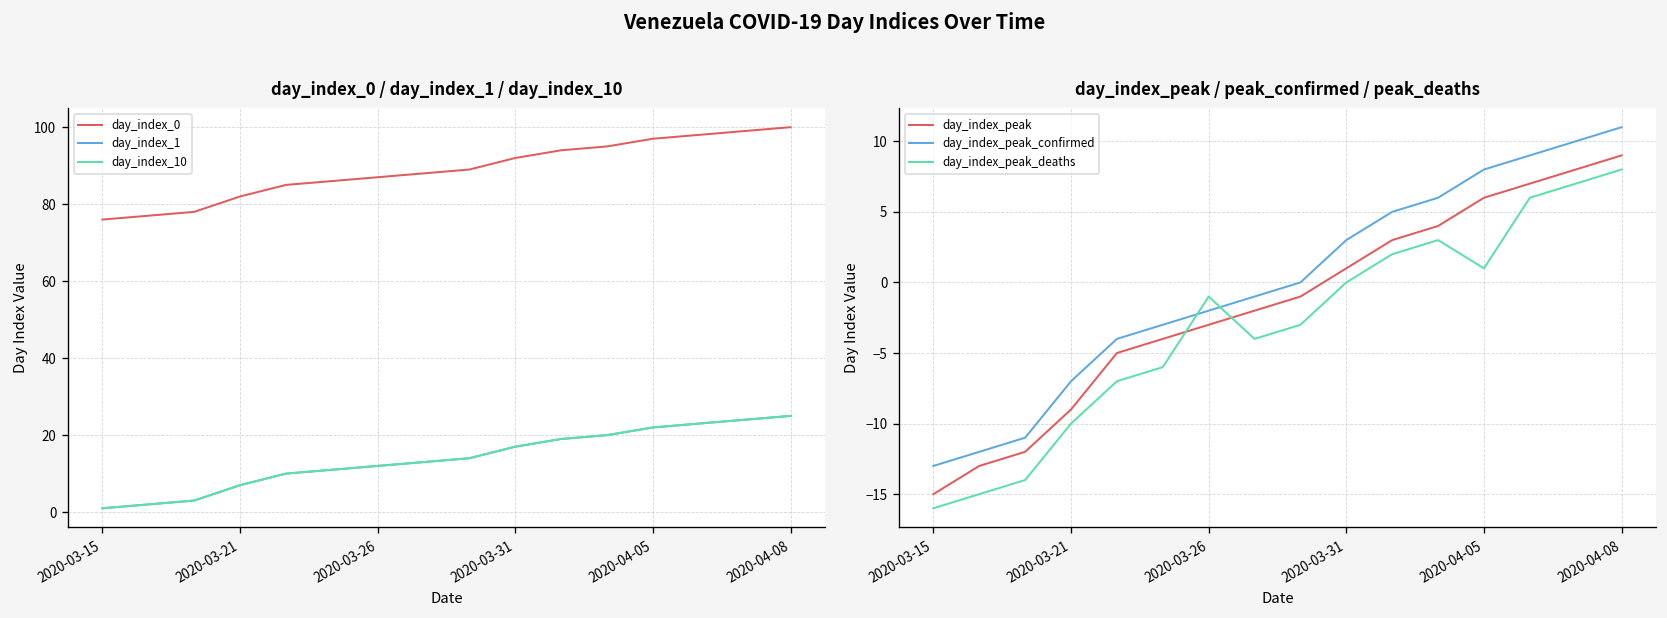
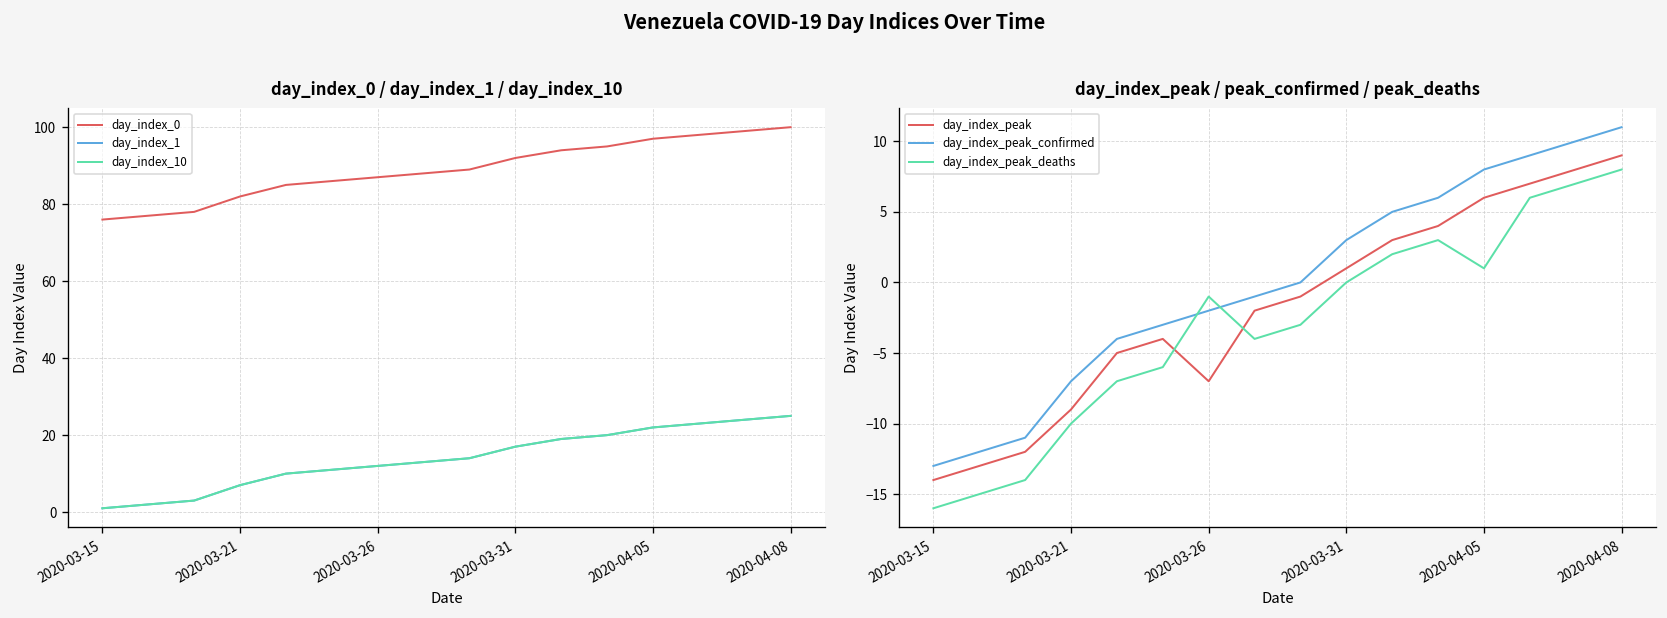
day_index_peak / peak_confirmed / peak_deaths, day_index_peak, 2020-03-15: -15 -> -14
day_index_peak / peak_confirmed / peak_deaths, day_index_peak, 2020-03-26: -3 -> -7
